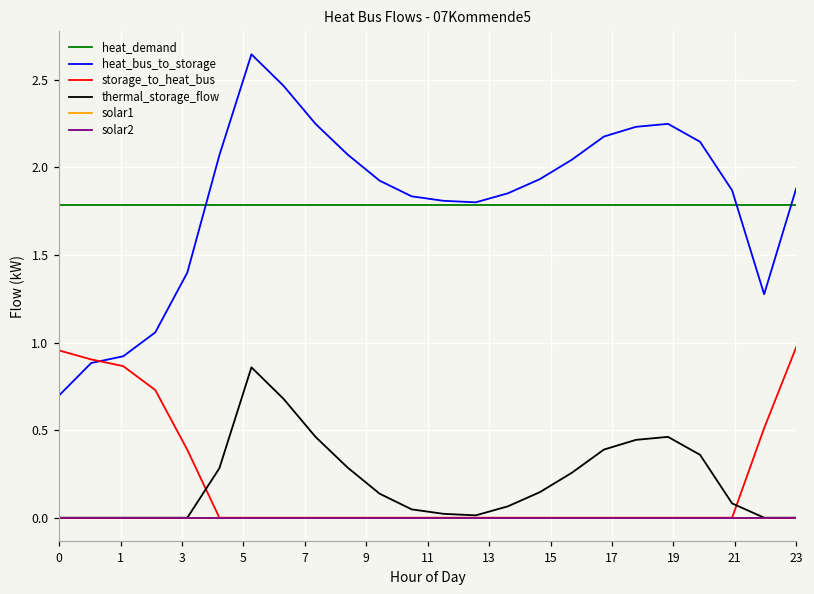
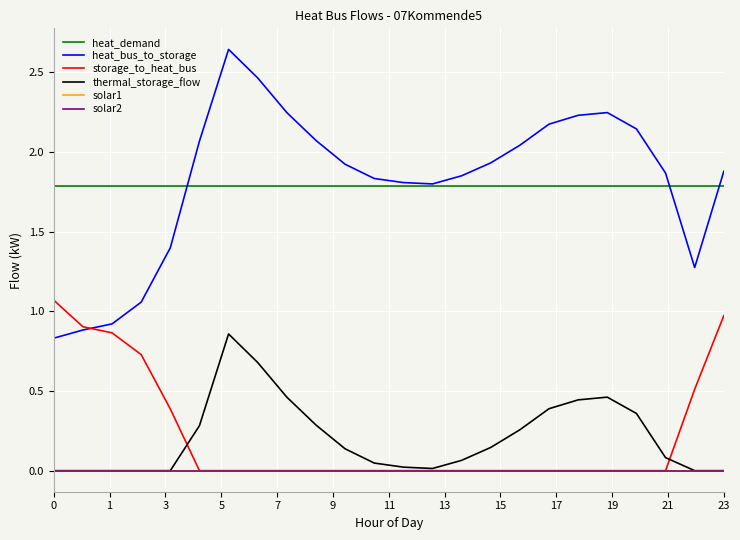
heat_bus_to_storage, 0: 0.70 -> 0.83
storage_to_heat_bus, 0: 0.95 -> 1.07
